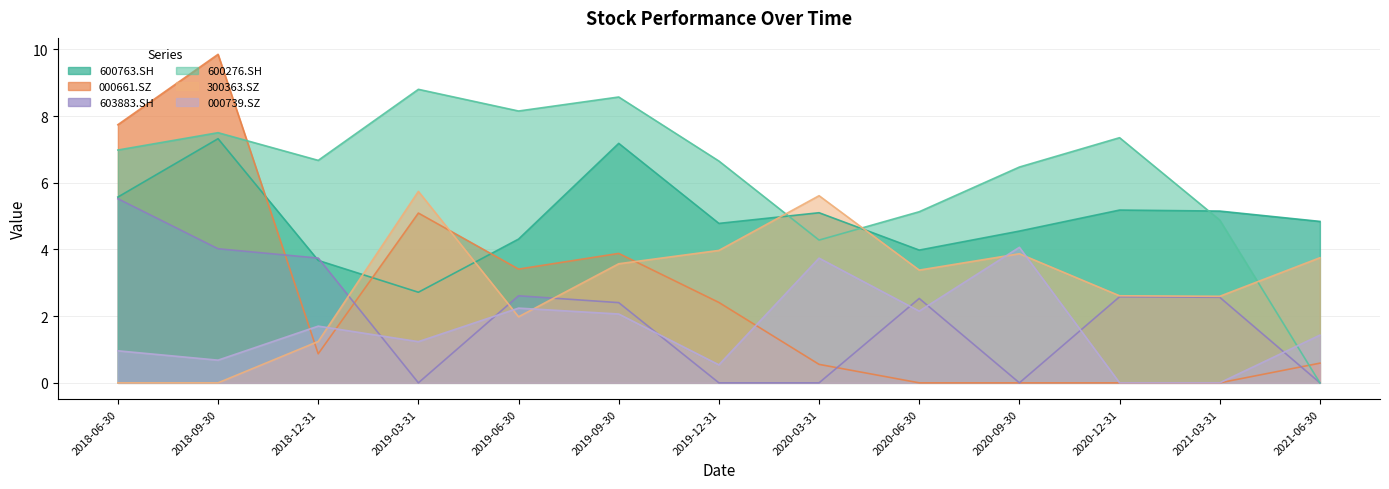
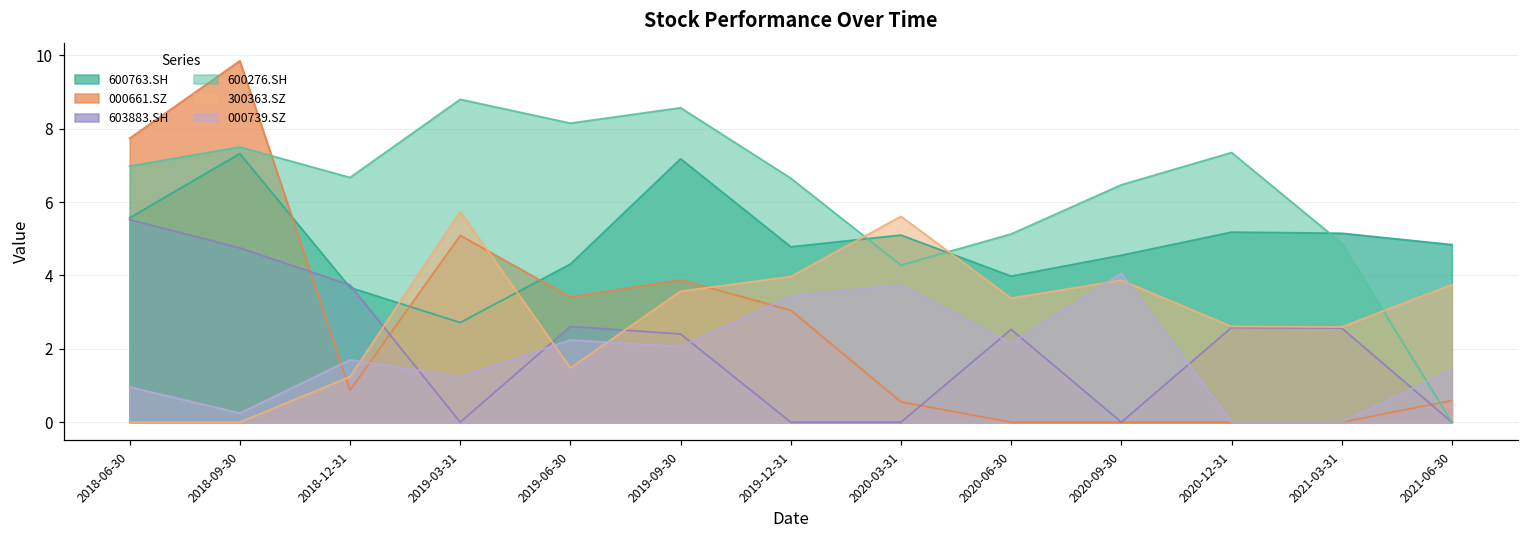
603883.SH, 2018-09-30: 4.0 -> 4.8
000739.SZ, 2018-09-30: 0.7 -> 0.2
300363.SZ, 2019-06-30: 2.0 -> 1.5
000661.SZ, 2019-12-31: 2.4 -> 3.1
000739.SZ, 2019-12-31: 0.5 -> 3.4
